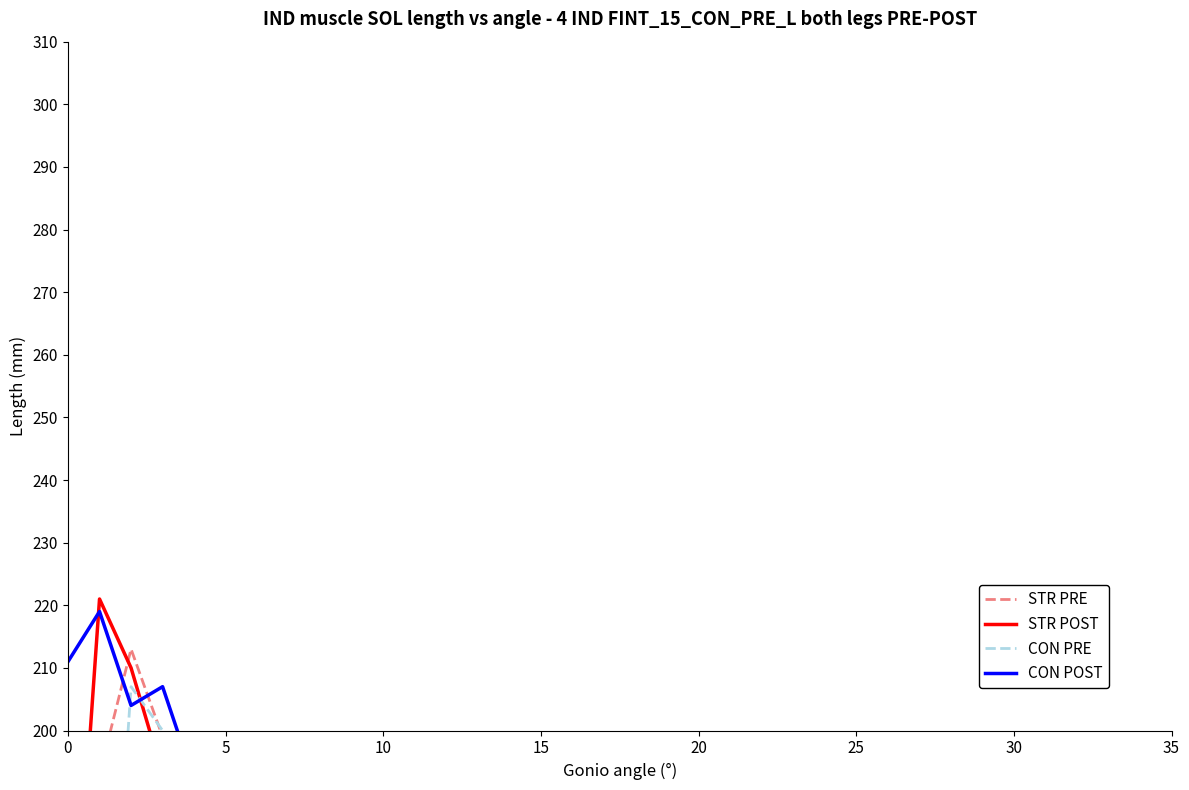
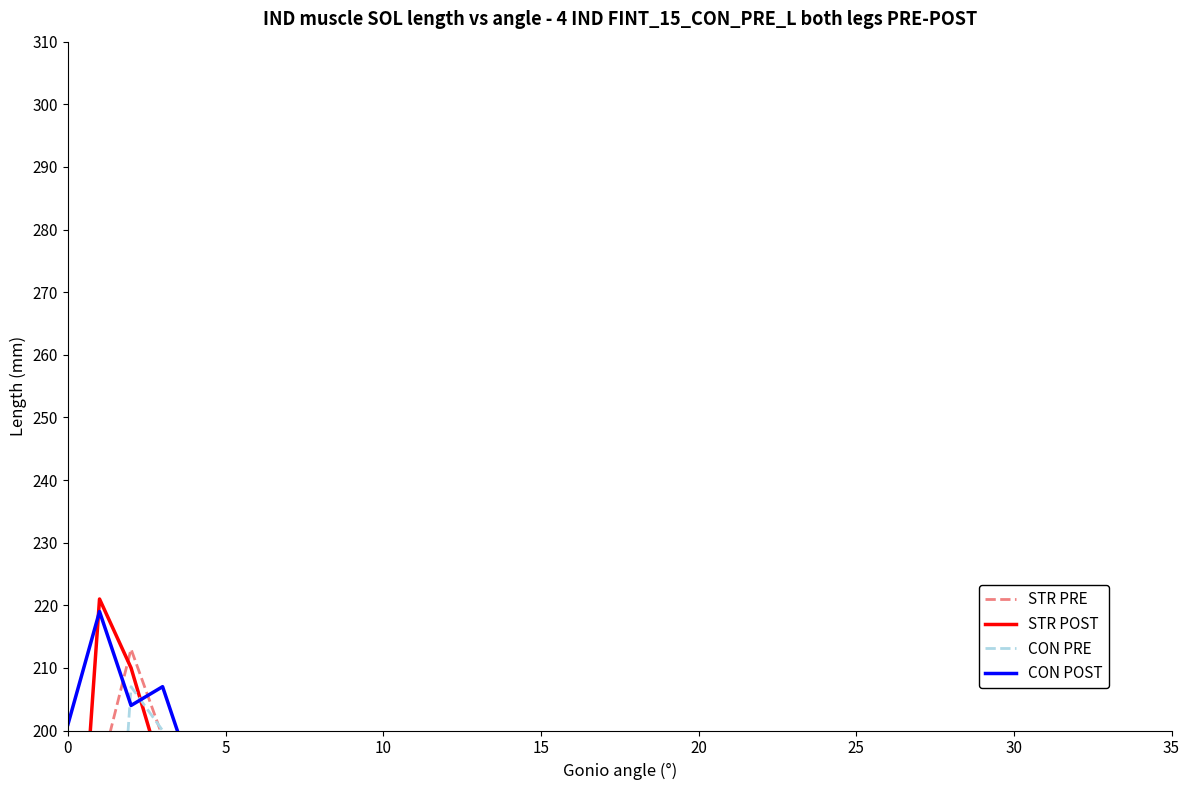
CON POST, 0: 211 -> 201
